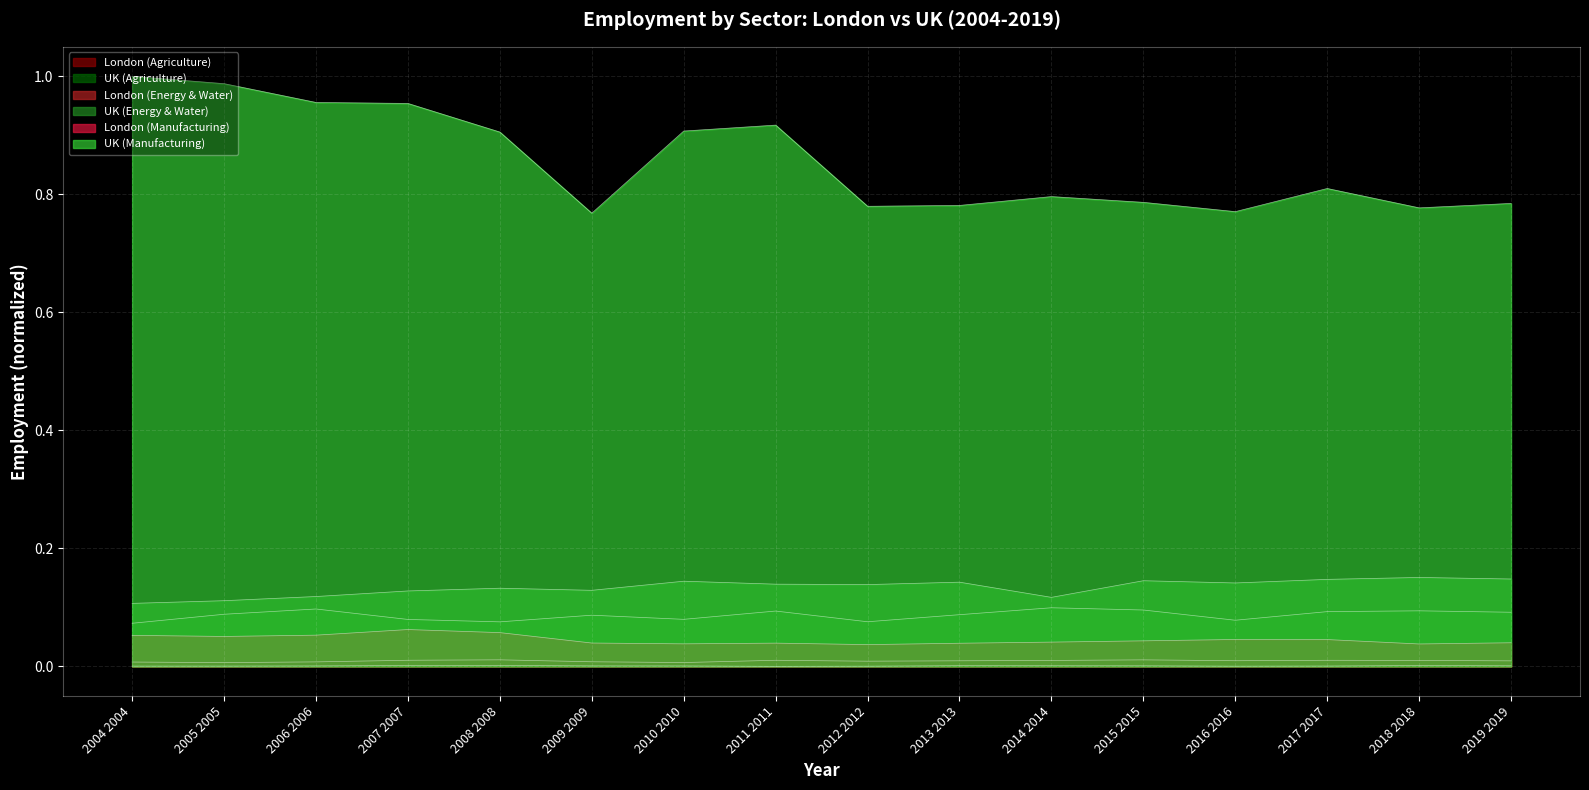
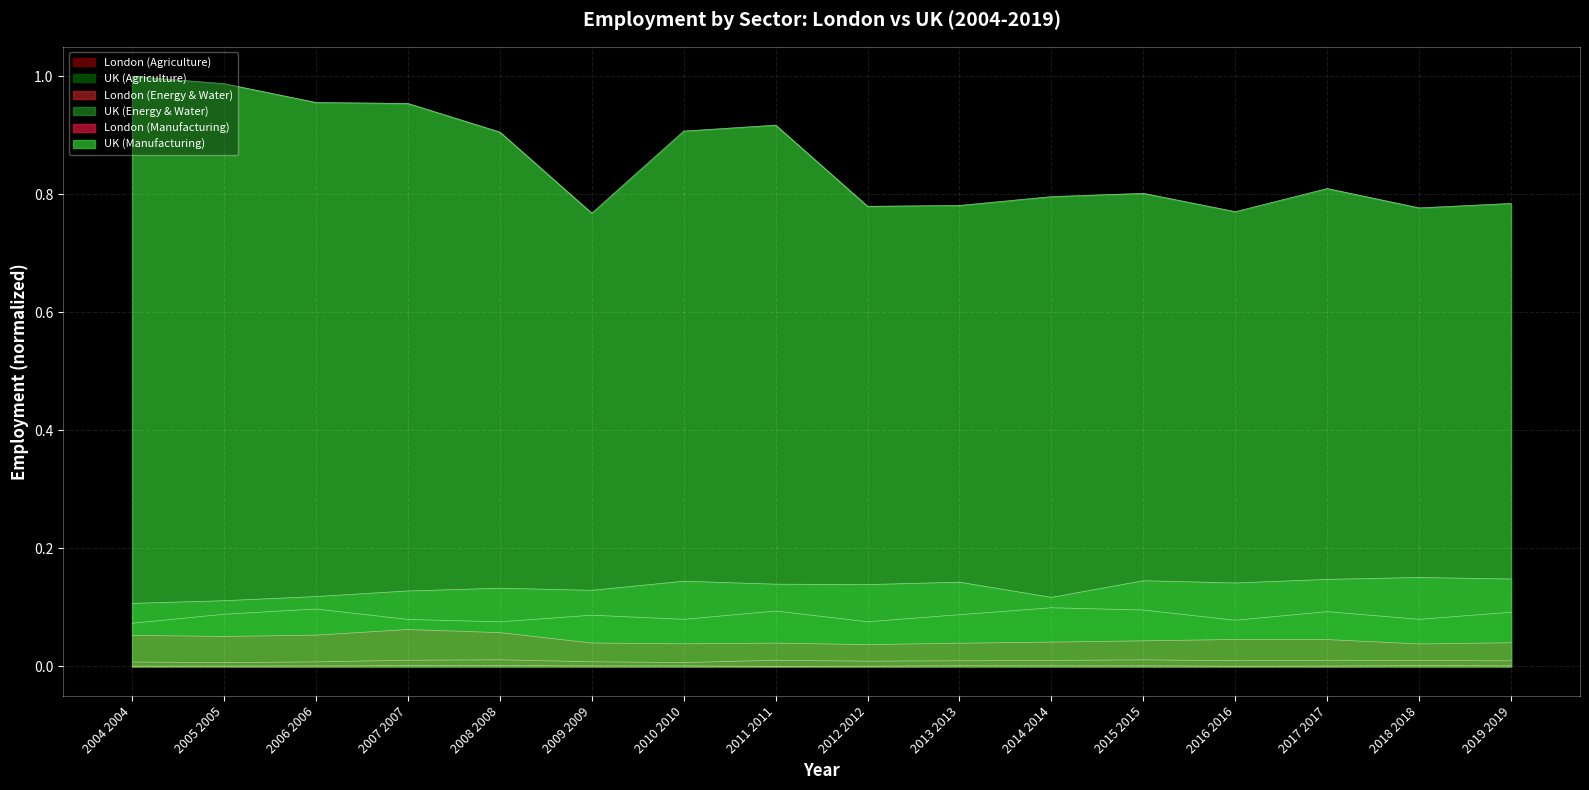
UK (Manufacturing), 2015 2015: 0.79 -> 0.80
UK (Agriculture), 2018 2018: 0.09 -> 0.08
